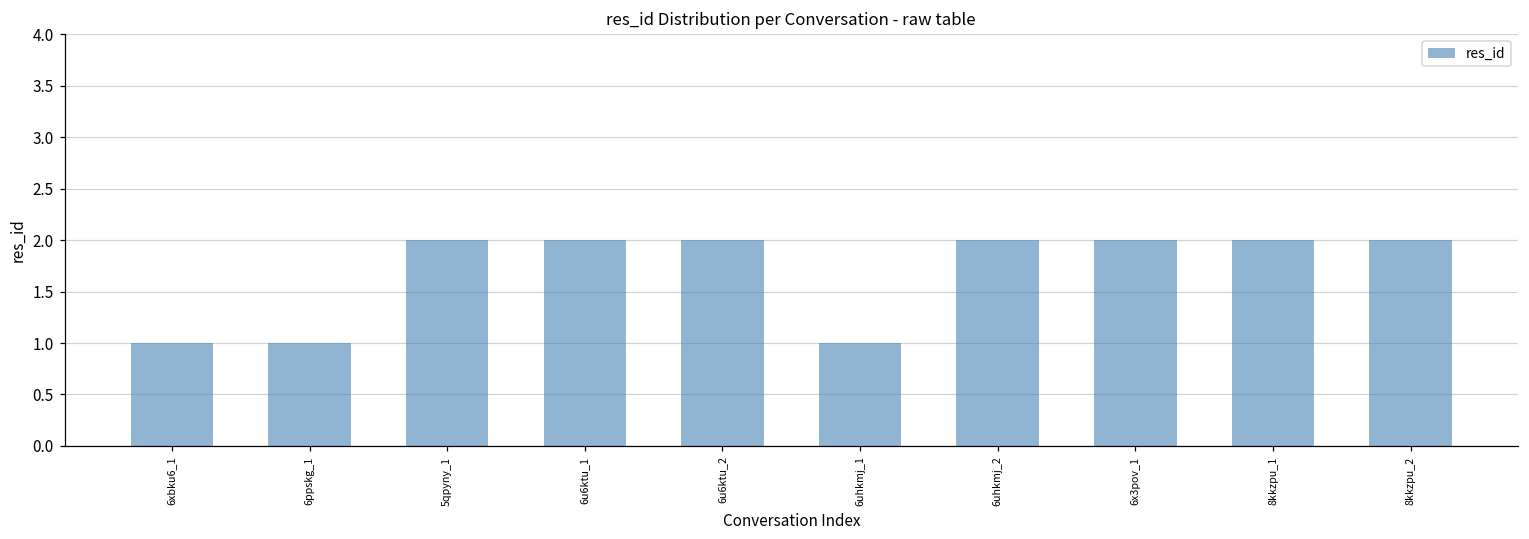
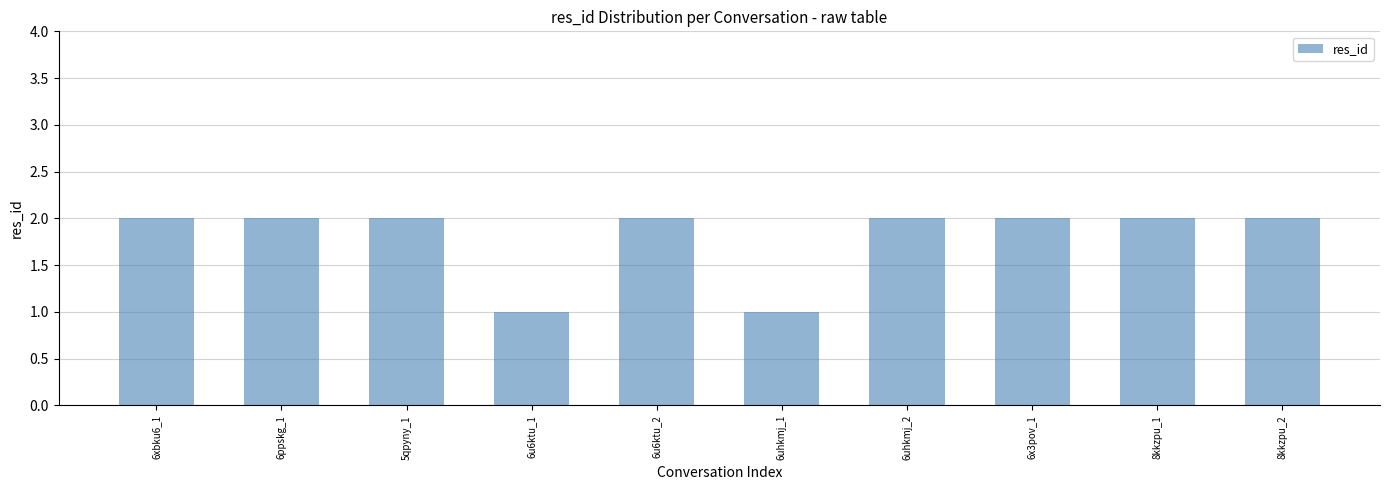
6xbku6_1: 1 -> 2
6ppskg_1: 1 -> 2
6u6ktu_1: 2 -> 1
